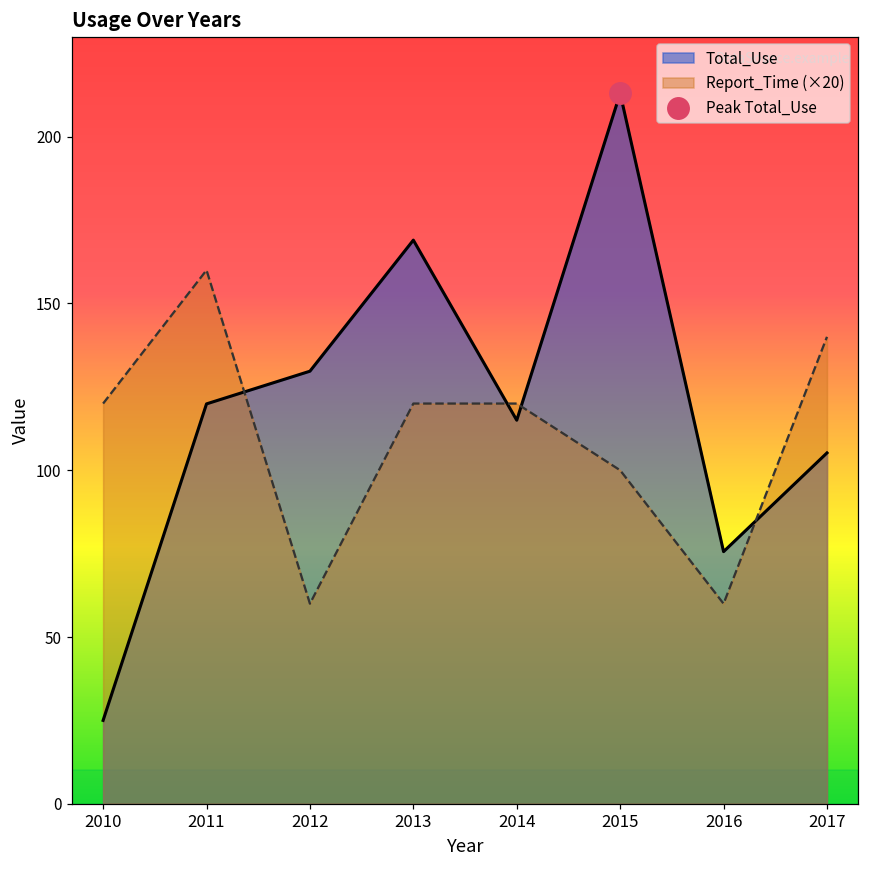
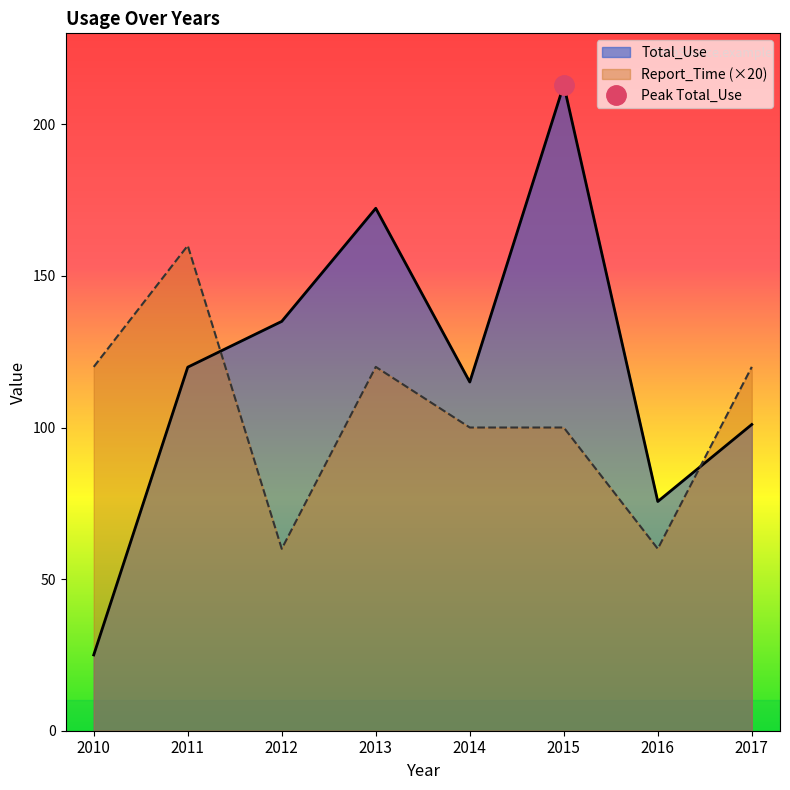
Total_Use, 2012: 130 -> 135
Total_Use, 2013: 169 -> 172
Report_Time (×20), 2014: 120 -> 100
Total_Use, 2017: 105 -> 101
Report_Time (×20), 2017: 140 -> 120
